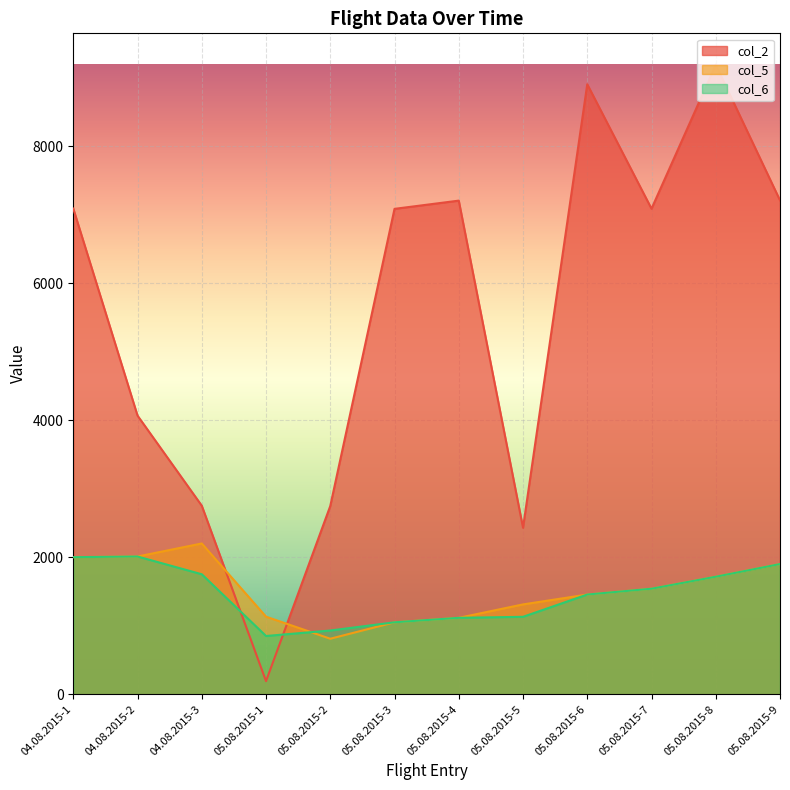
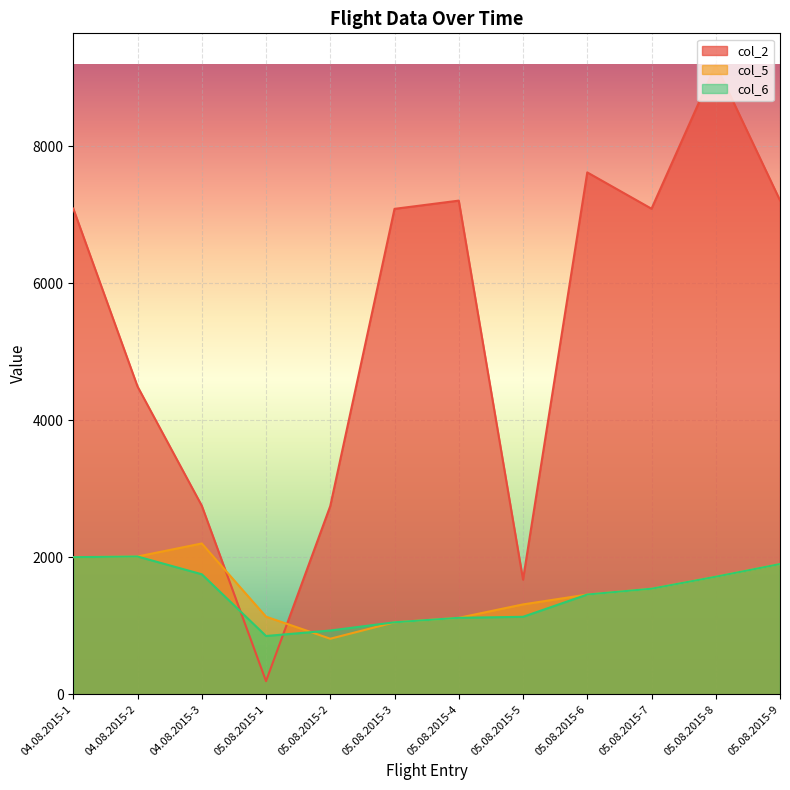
col_2, 04.08.2015-2: 4100 -> 4500
col_2, 05.08.2015-5: 2400 -> 1700
col_2, 05.08.2015-6: 8900 -> 7600
